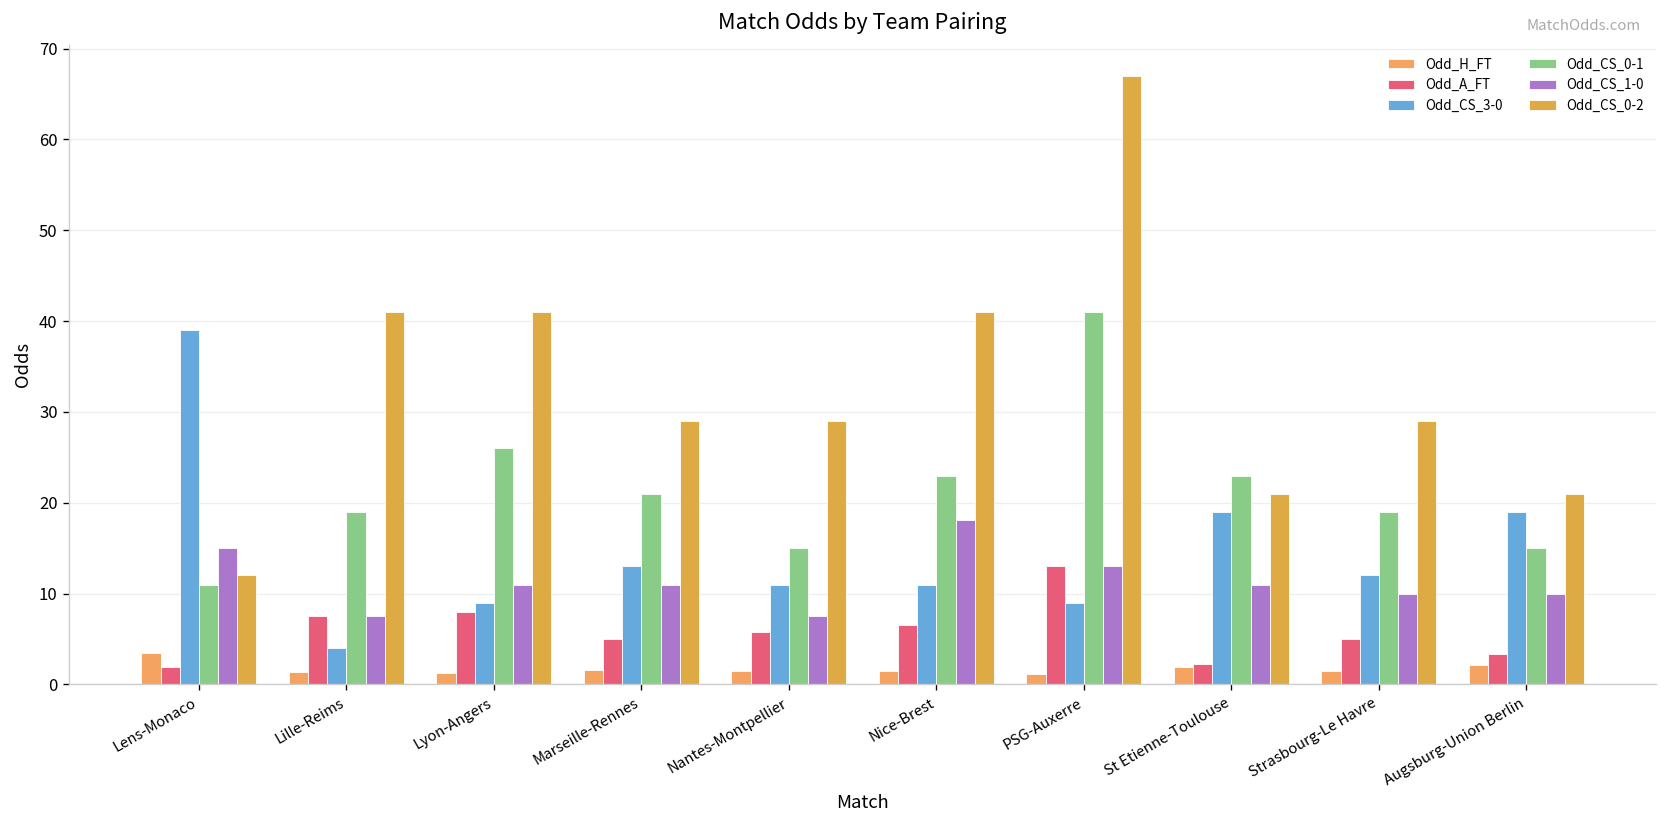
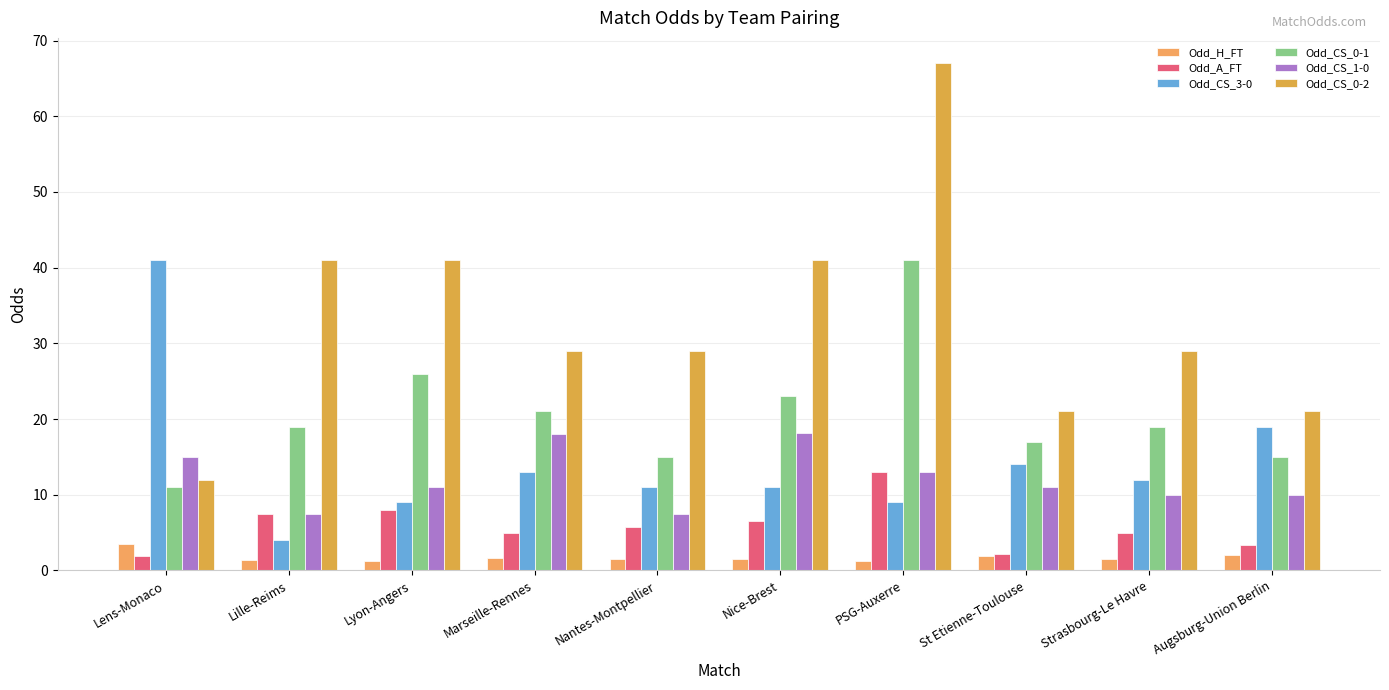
Odd_CS_3-0, Lens-Monaco: 39 -> 41
Odd_CS_1-0, Marseille-Rennes: 11 -> 18
Odd_CS_3-0, St Etienne-Toulouse: 19 -> 14
Odd_CS_0-1, St Etienne-Toulouse: 23 -> 17
